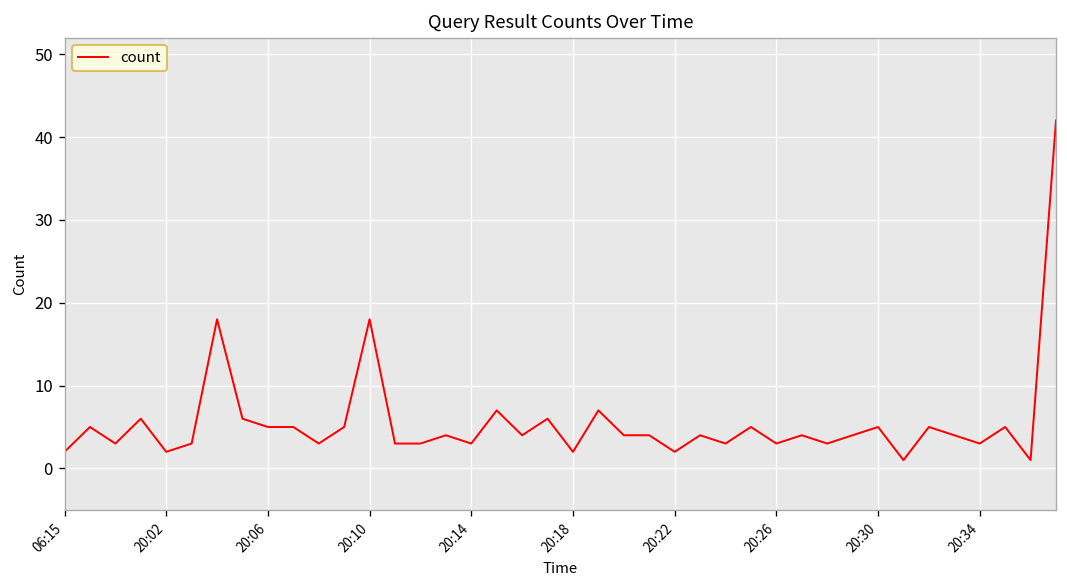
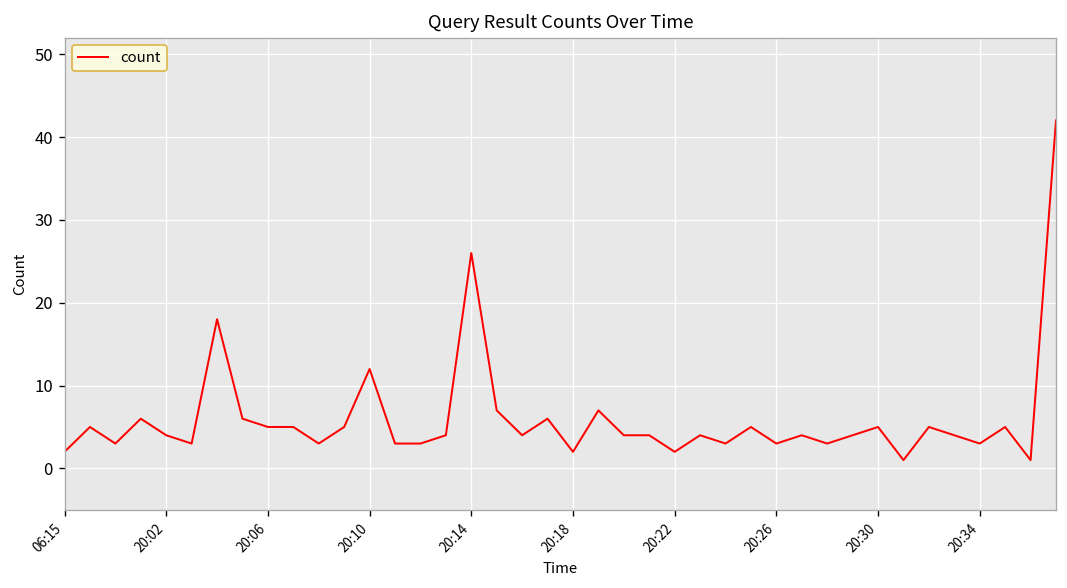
20:02: 2 -> 4
20:10: 18 -> 12
20:14: 3 -> 26
